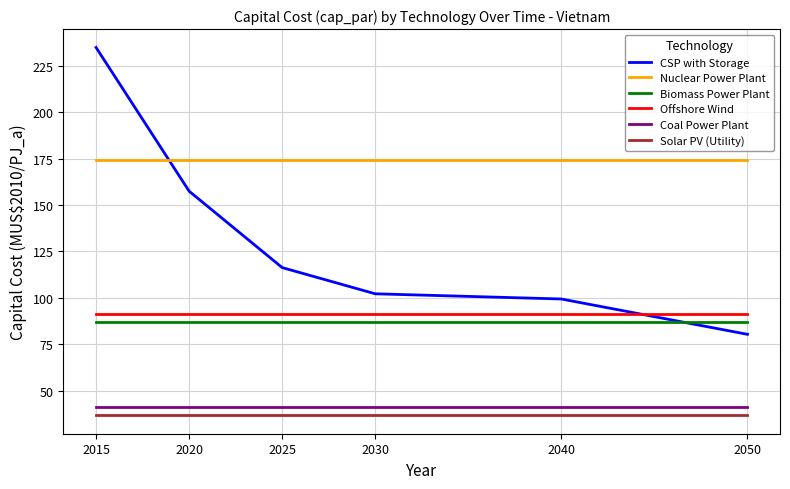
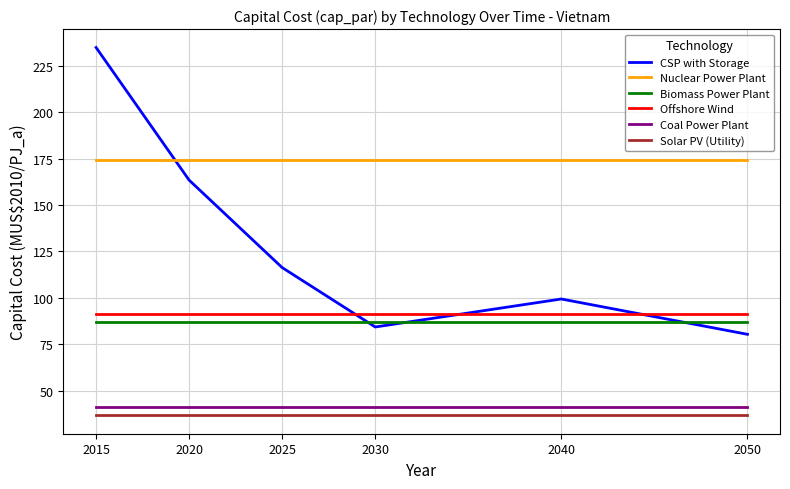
CSP with Storage, 2020: 157 -> 163
CSP with Storage, 2030: 102 -> 84
